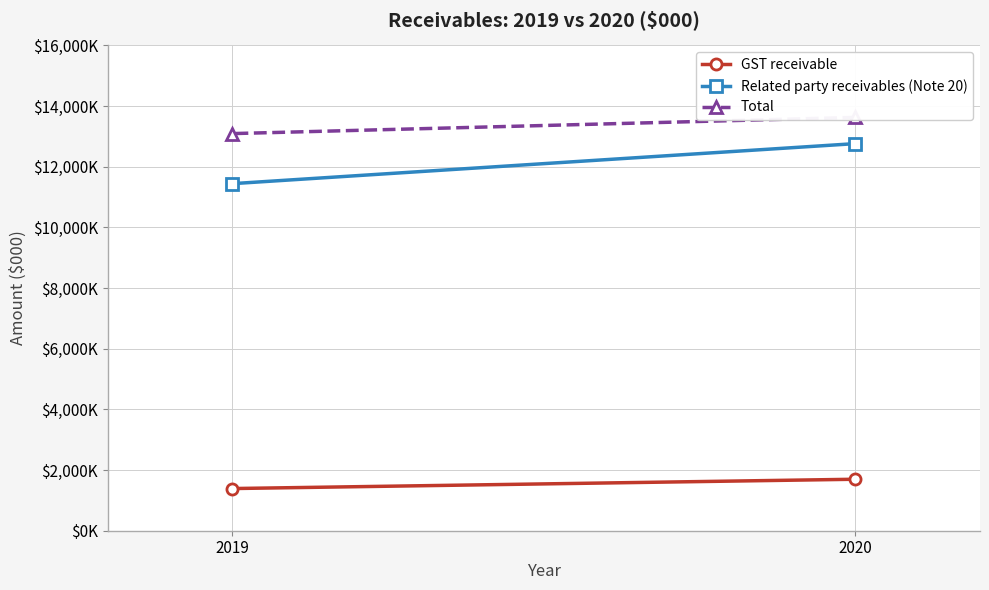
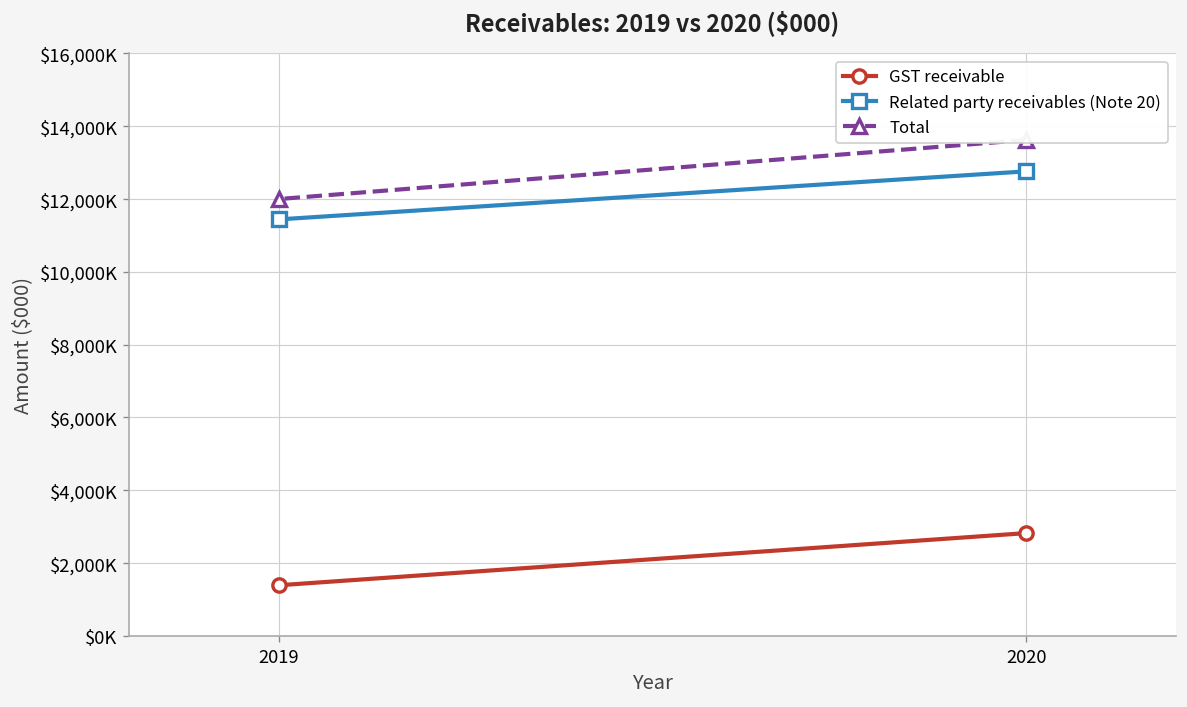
Total, 2019: $13,100,000 -> $12,000,000
GST receivable, 2020: $1,700,000 -> $2,800,000
